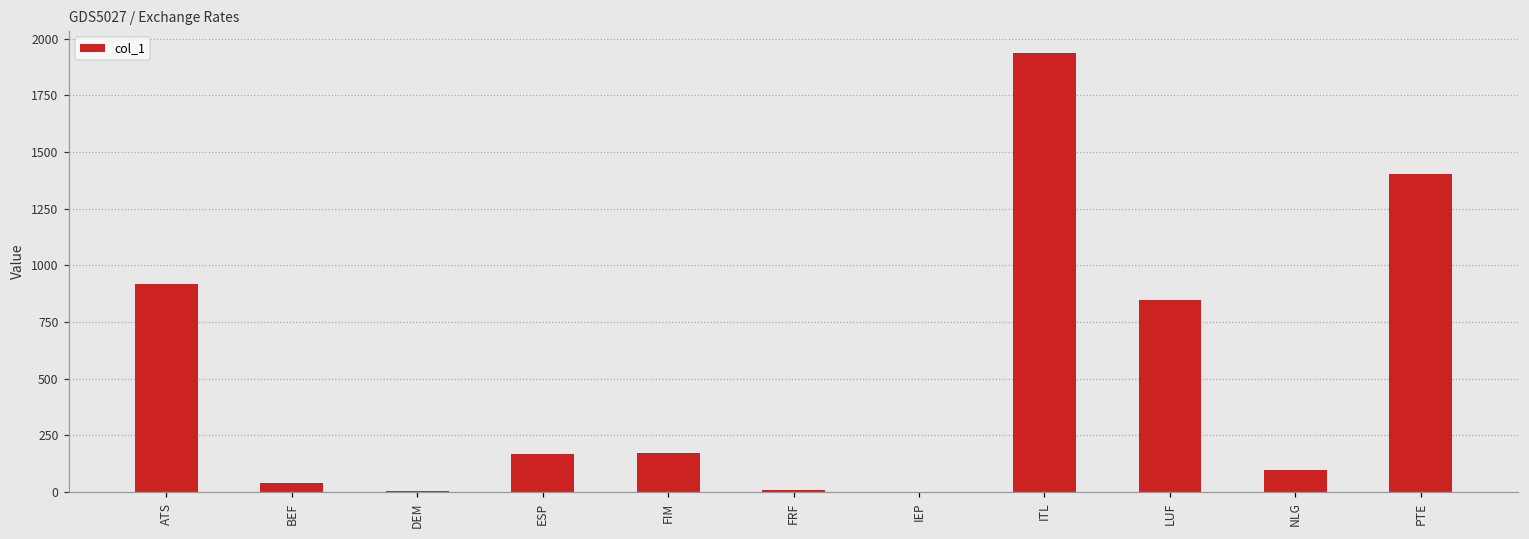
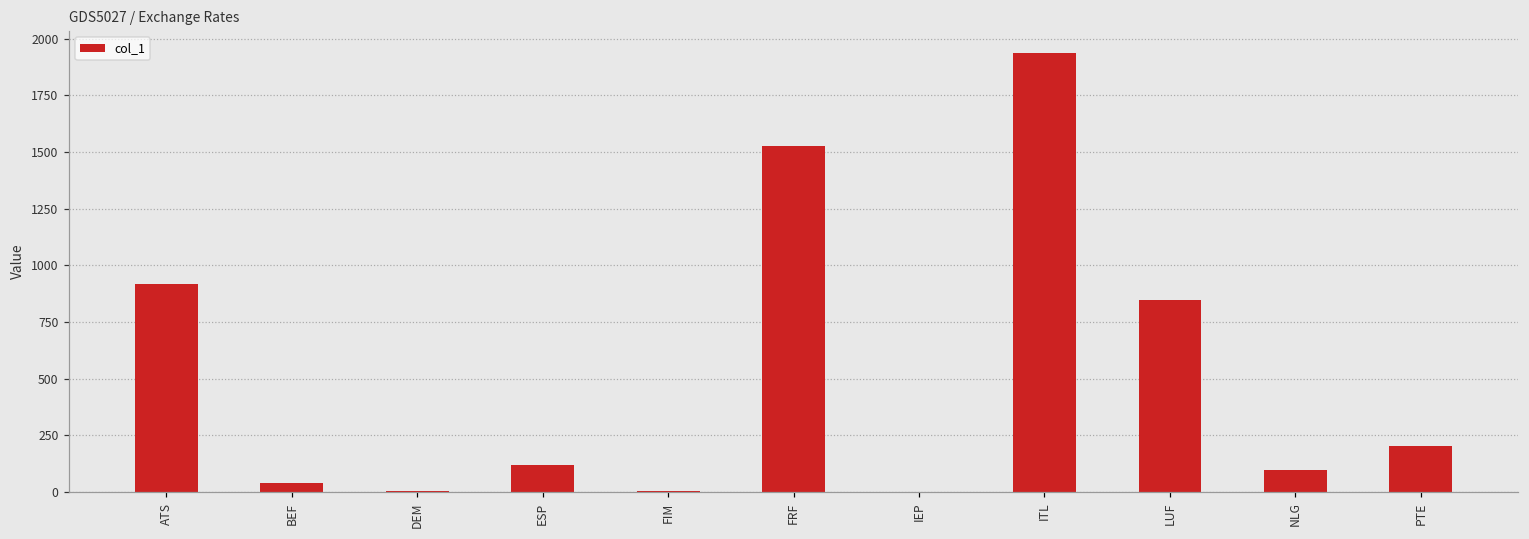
ESP: 170 -> 120
FIM: 170 -> 10
FRF: 10 -> 1530
PTE: 1400 -> 200
